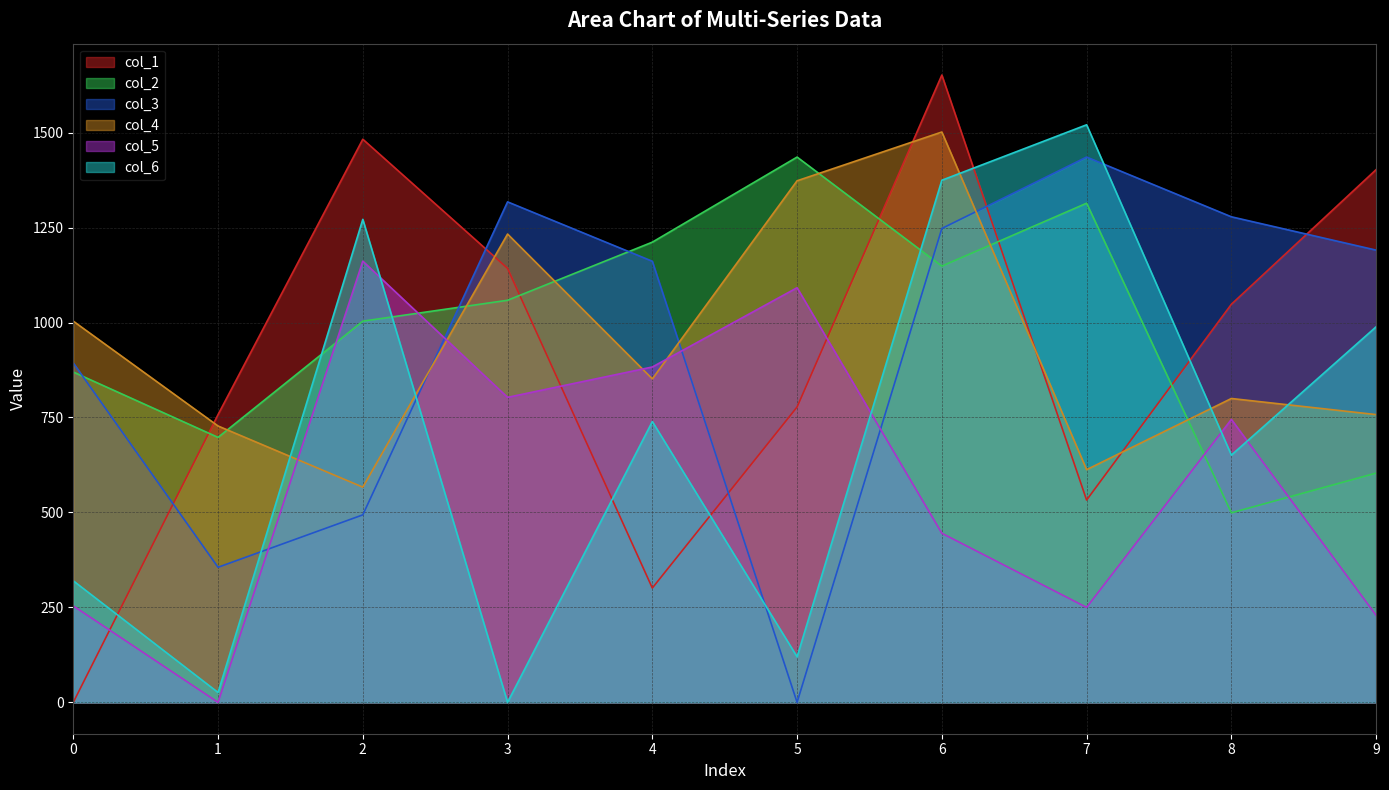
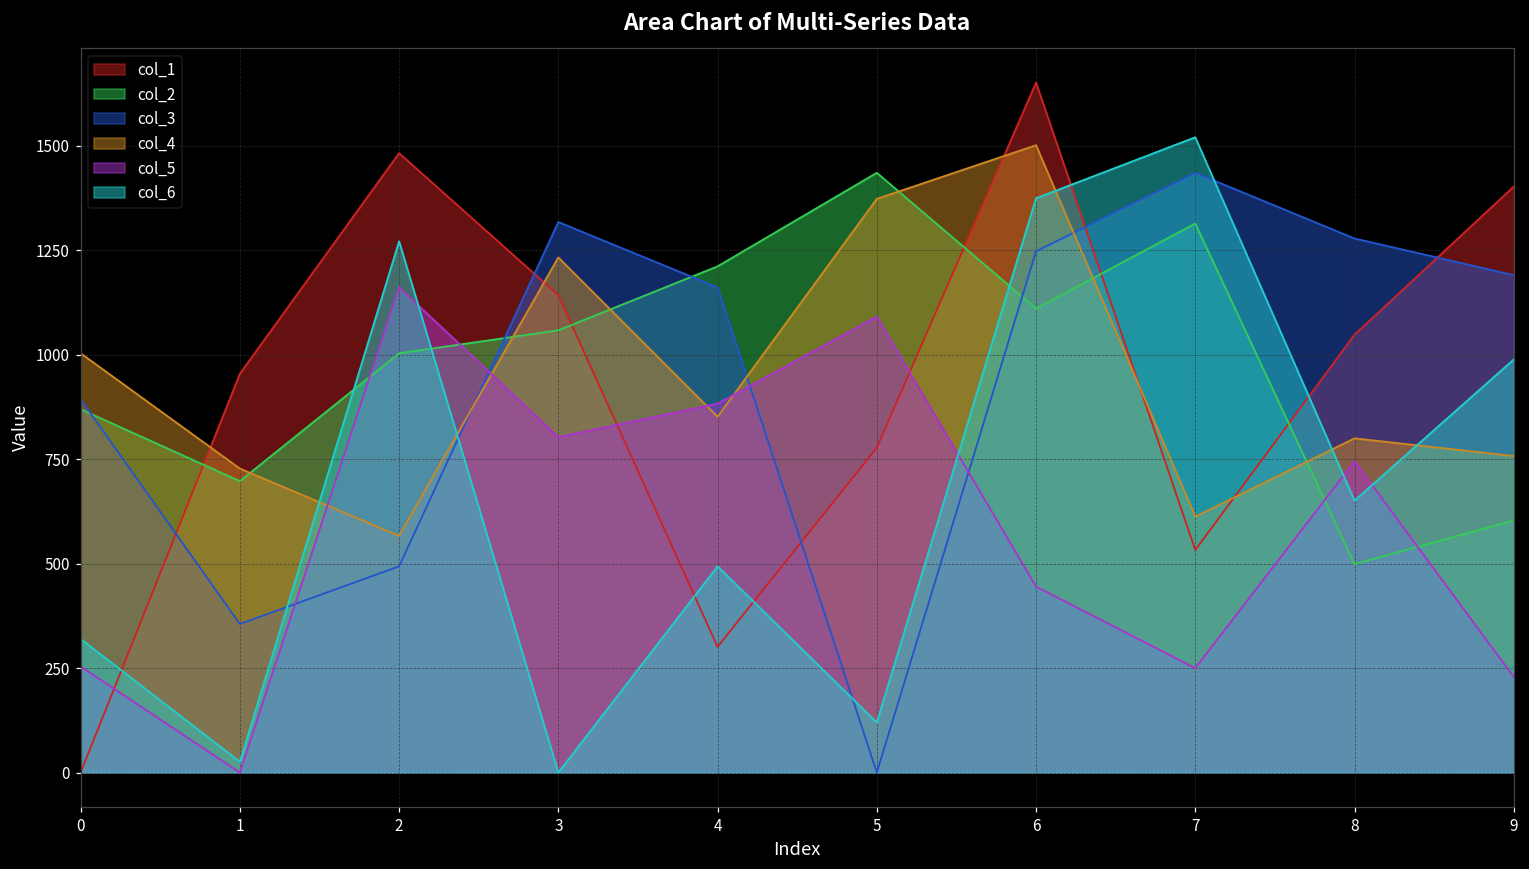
col_1, 1: 760 -> 950
col_6, 4: 740 -> 490
col_2, 6: 1150 -> 1110
